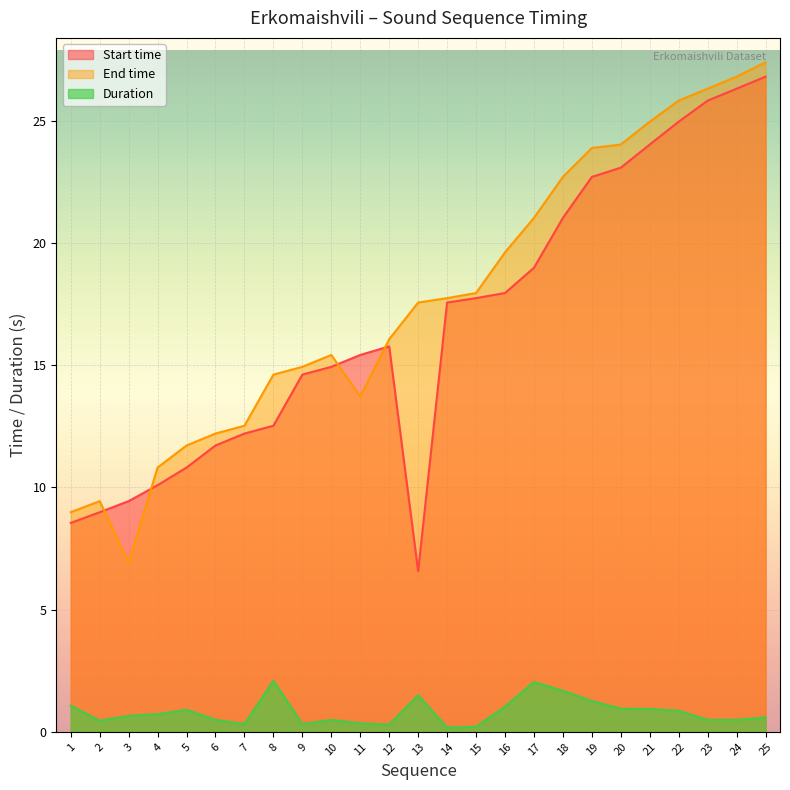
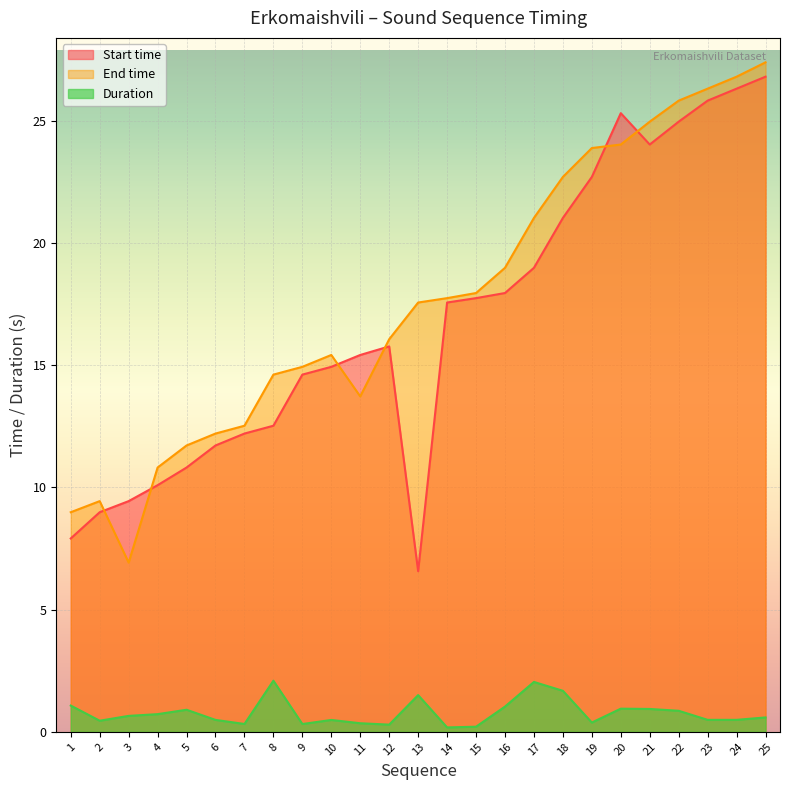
Start time, 1: 8.5 -> 7.9
End time, 16: 19.6 -> 19.0
Duration, 19: 1.3 -> 0.4
Start time, 20: 23.1 -> 25.3
